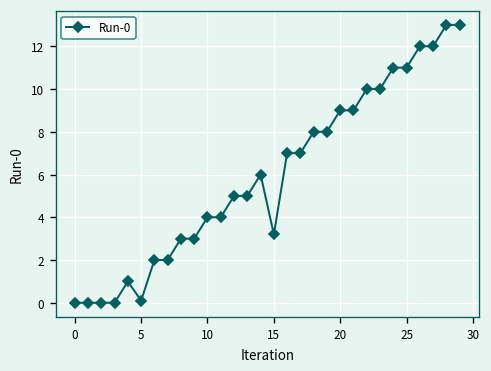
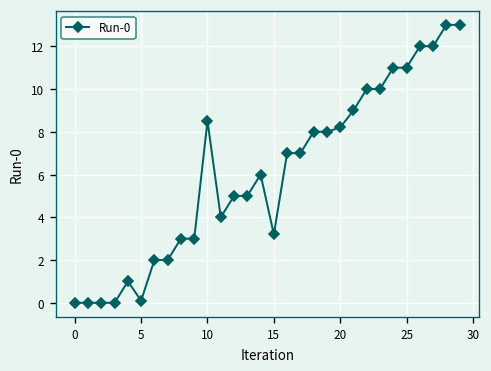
10: 4.0 -> 8.5
20: 9.0 -> 8.2
